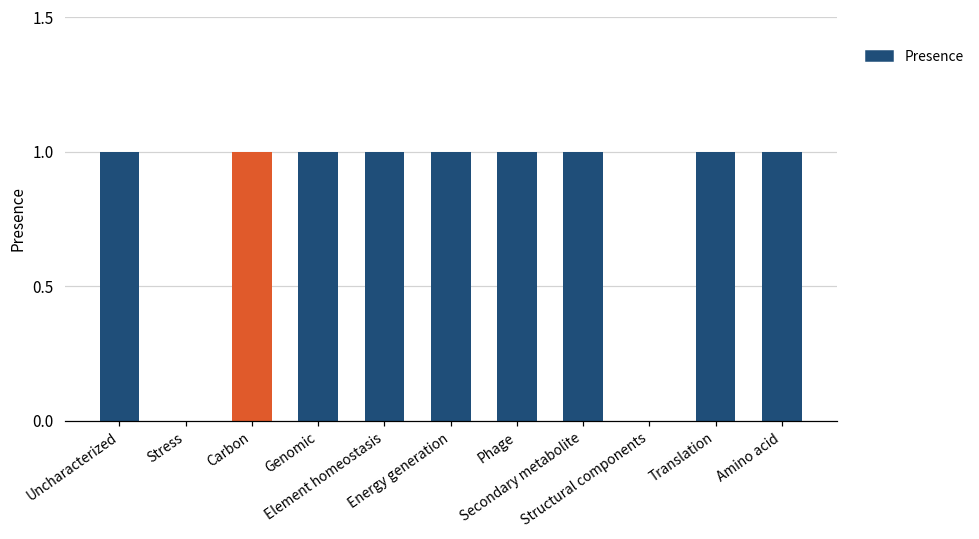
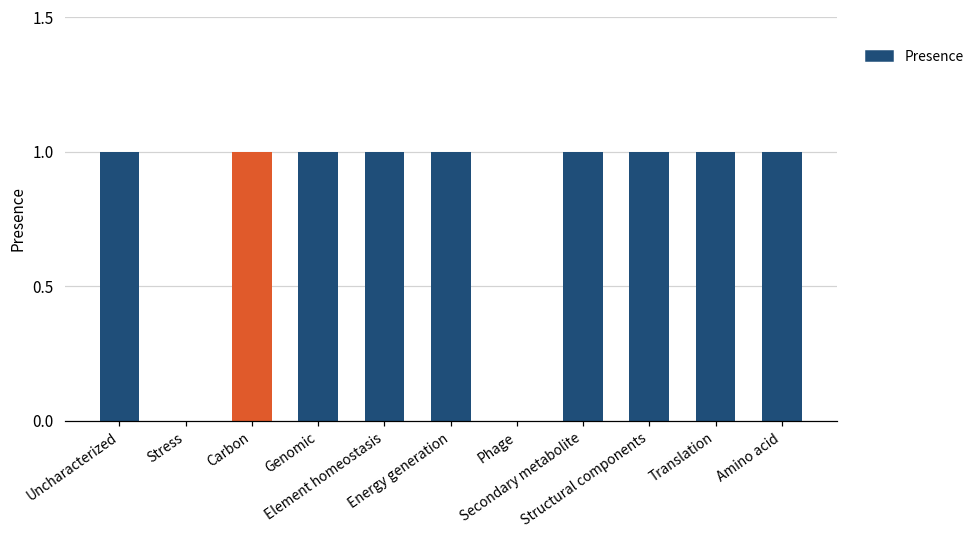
Phage: 1 -> 0
Structural components: 0 -> 1
